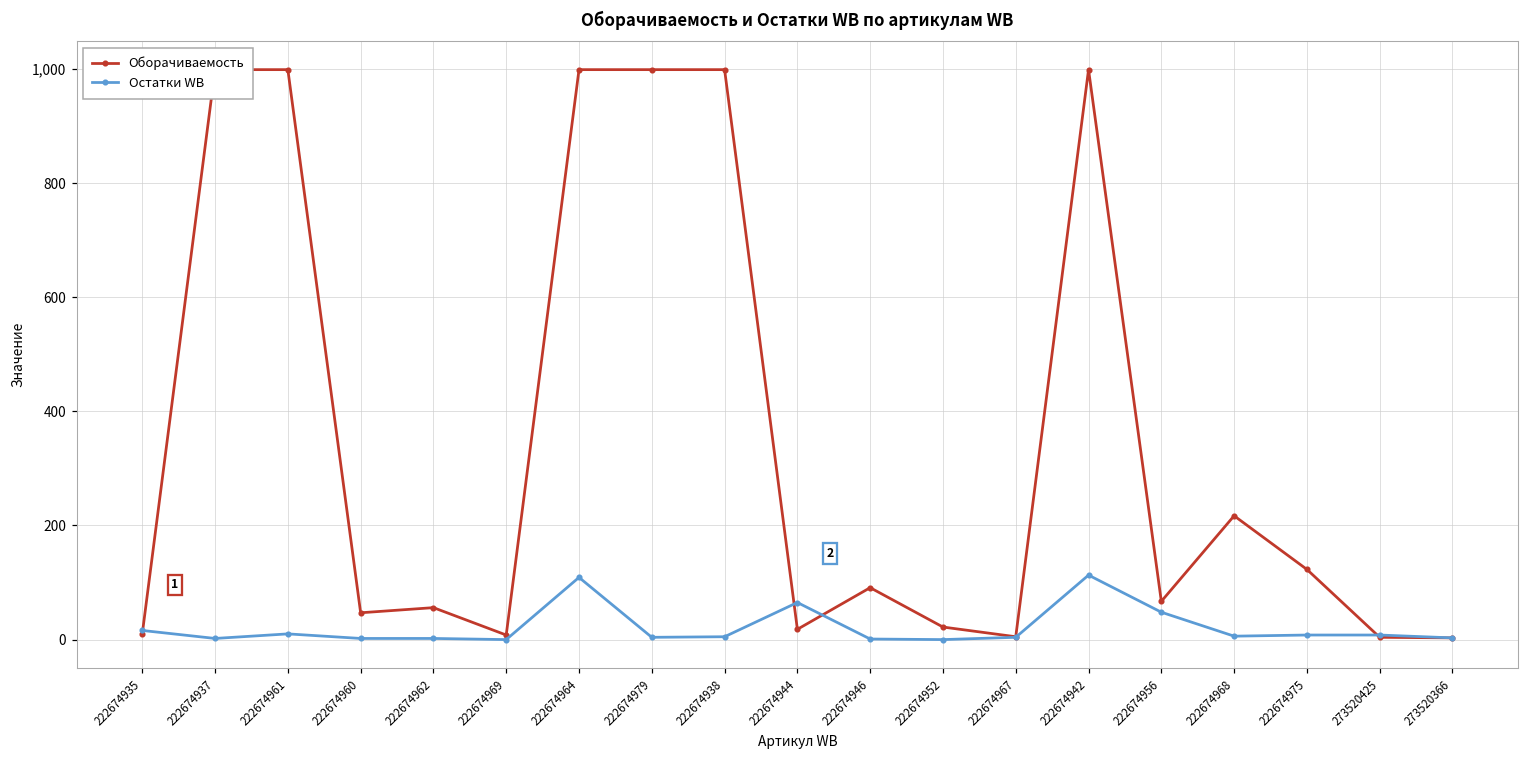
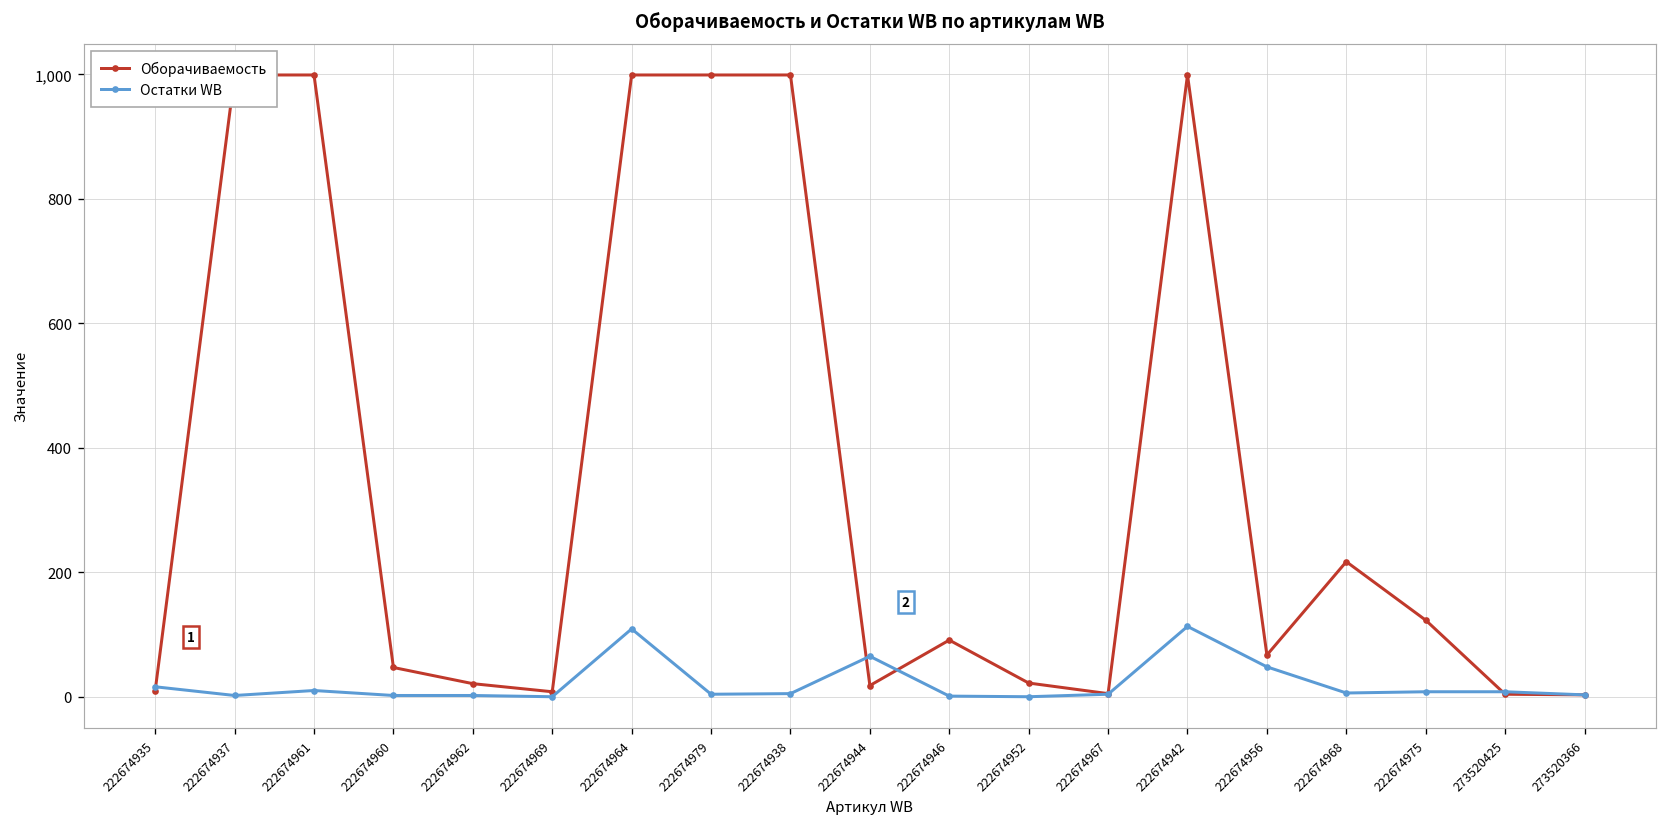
Оборачиваемость, 222674962: 60 -> 20
